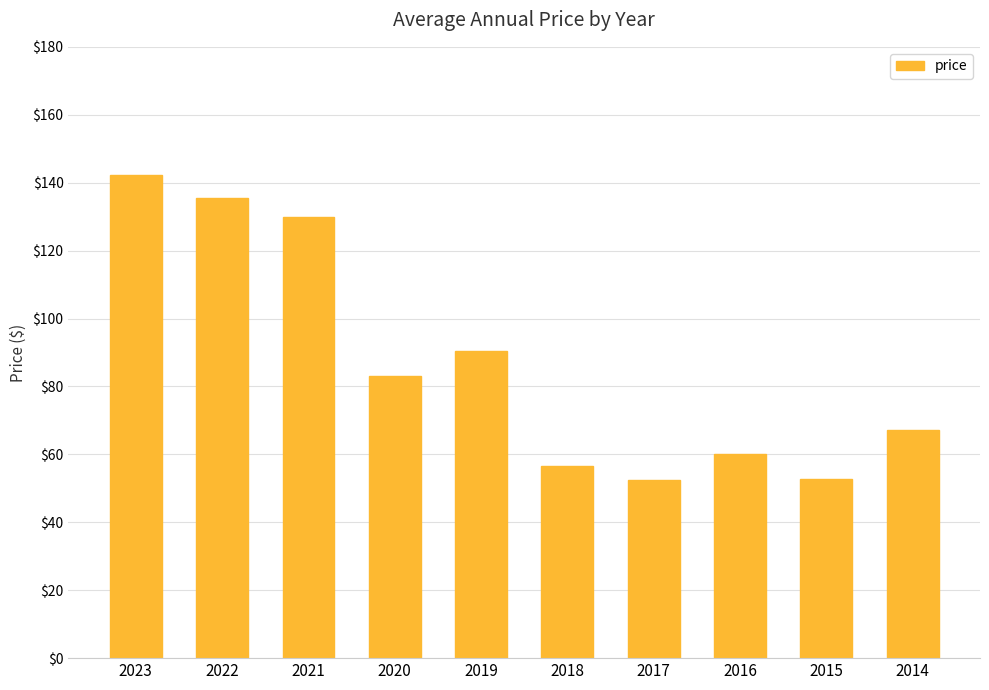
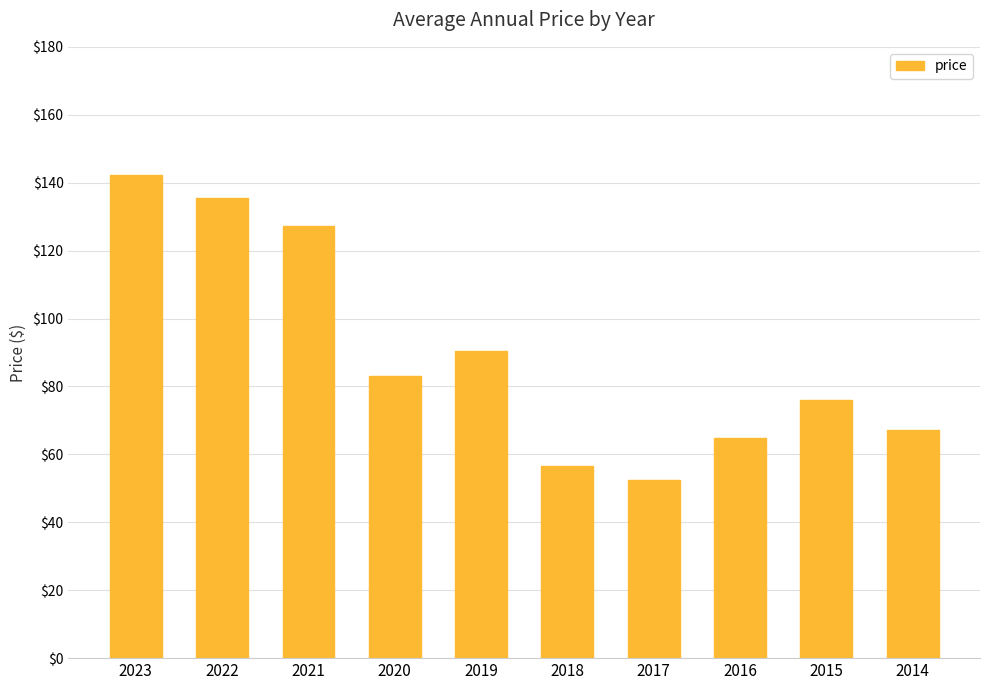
2021: $130 -> $127
2016: $60 -> $65
2015: $53 -> $76
